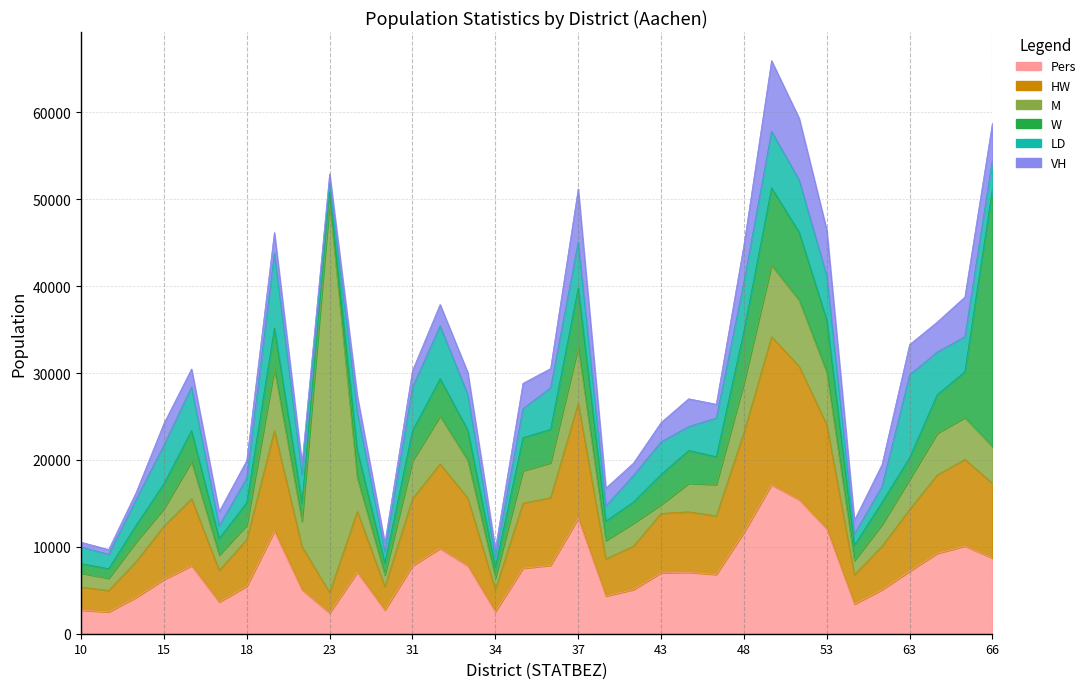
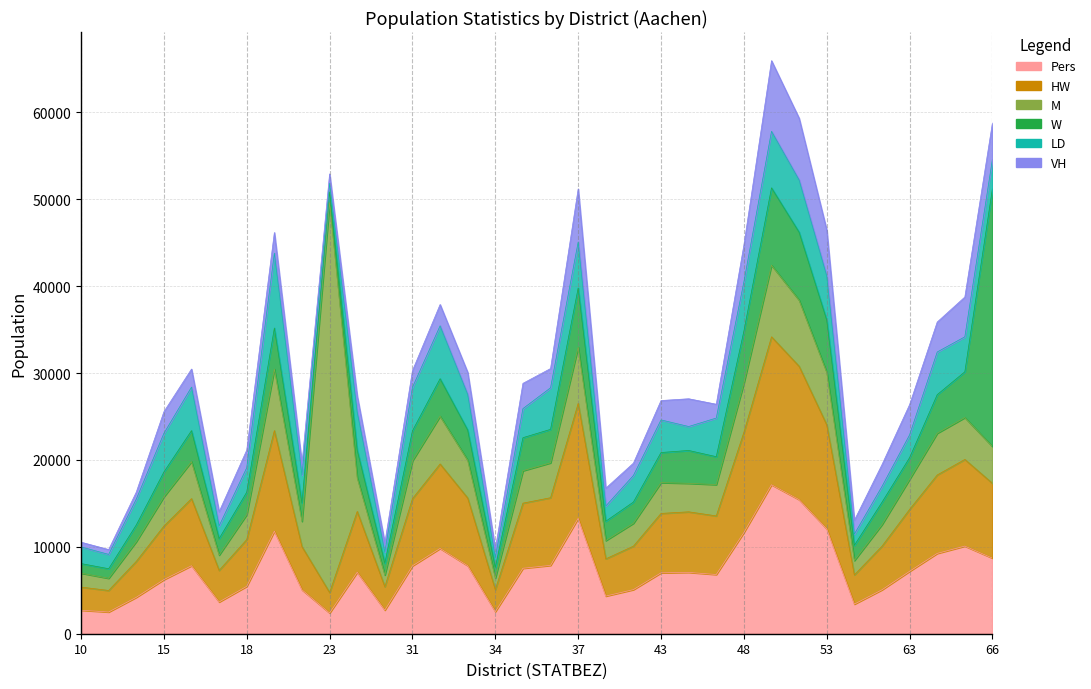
M, 15: 2000 -> 3000
M, 18: 2000 -> 3000
M, 43: 1000 -> 4000
LD, 63: 10000 -> 3000
